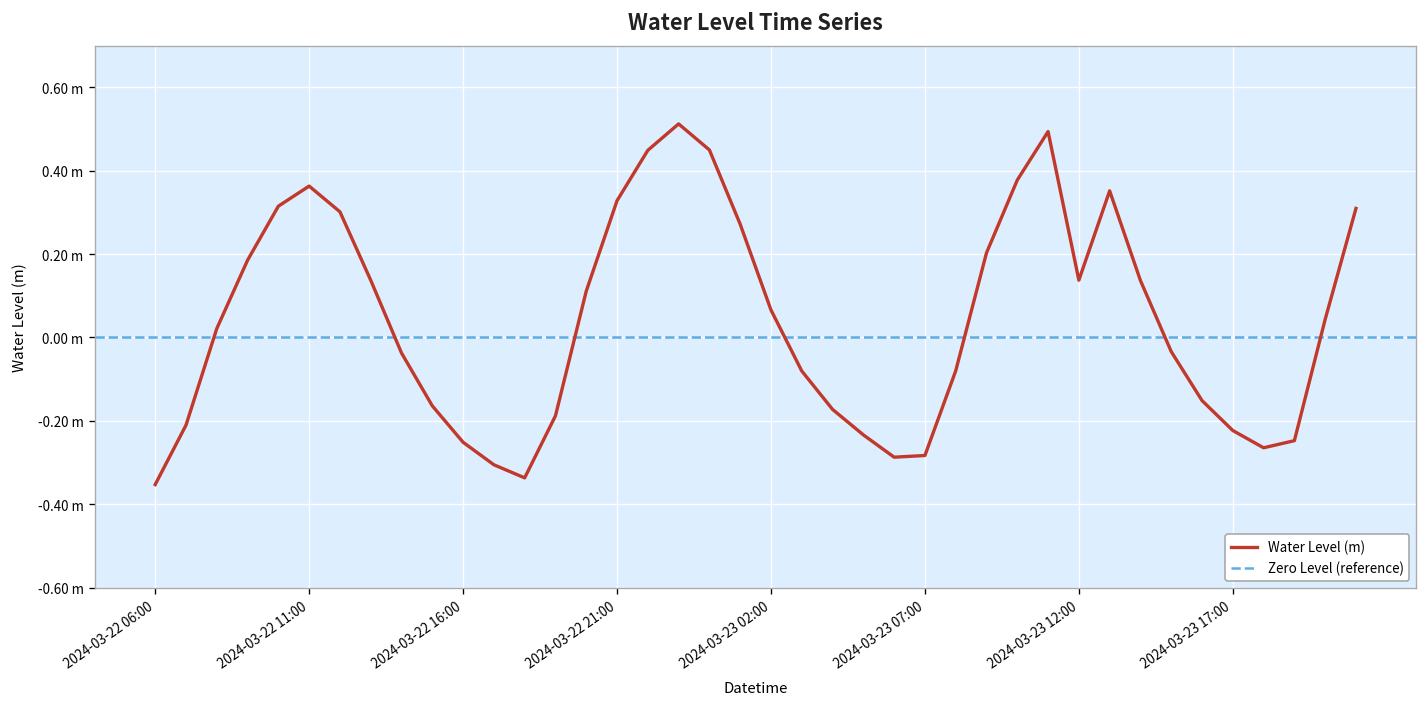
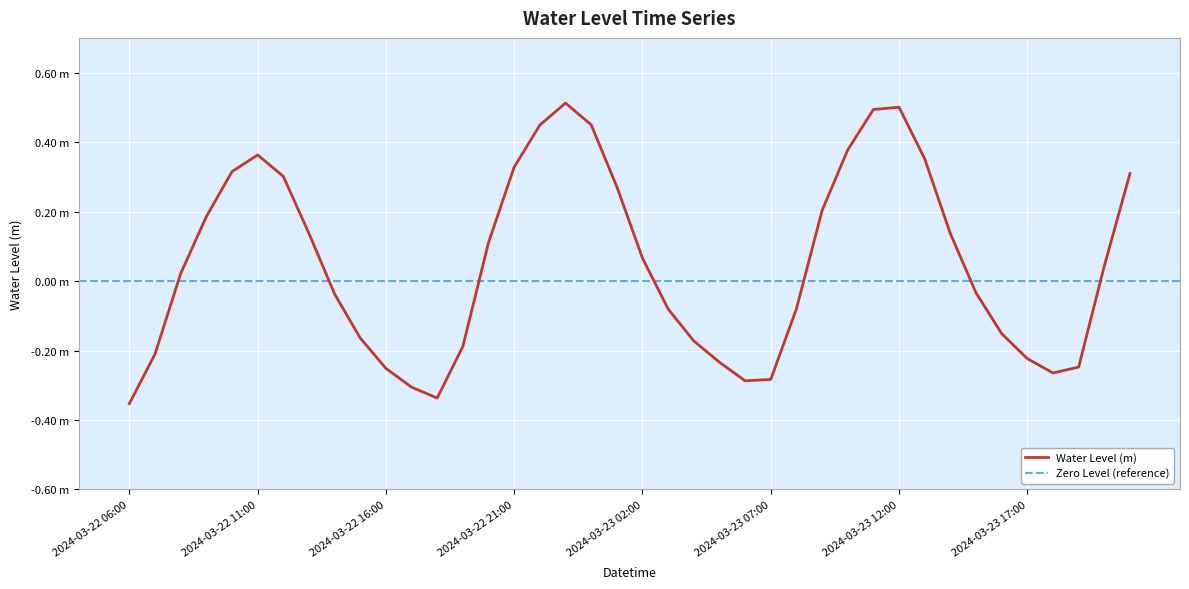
2024-03-23 12:00: 0.14 m -> 0.50 m
